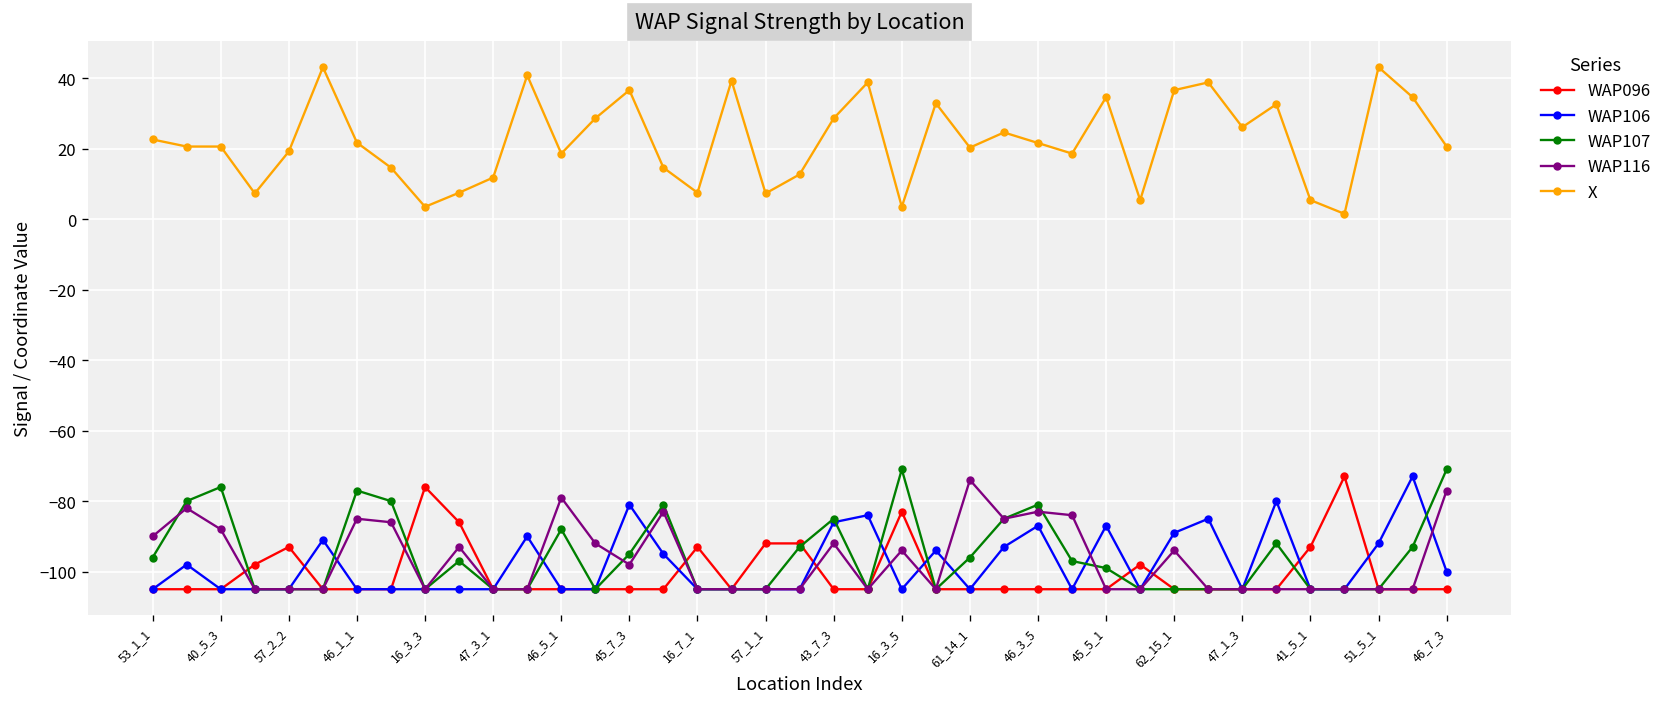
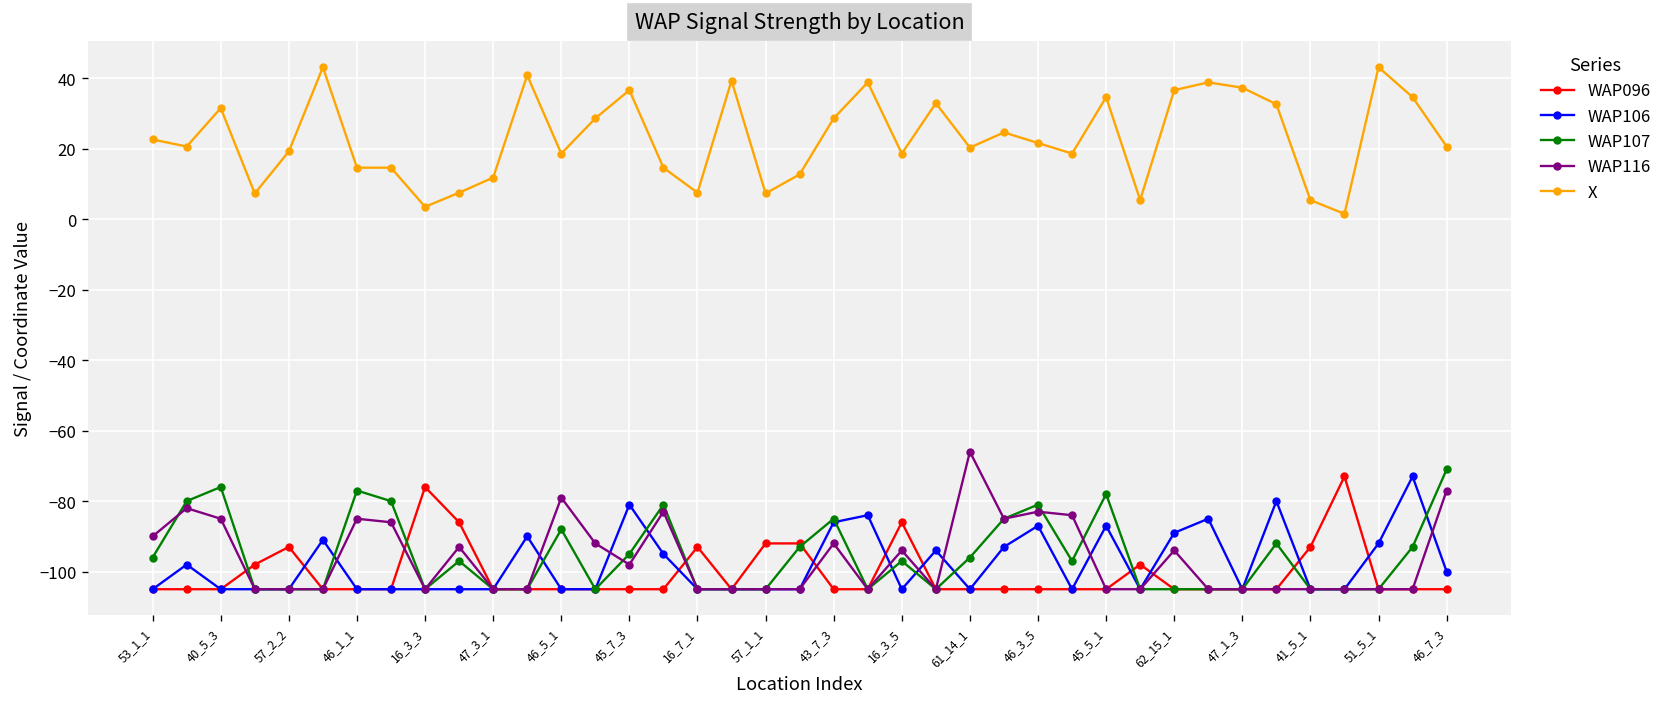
WAP116, 40_5_3: -88 -> -85
X, 40_5_3: 21 -> 32
X, 46_1_1: 22 -> 15
WAP096, 16_3_5: -83 -> -86
WAP107, 16_3_5: -71 -> -97
X, 16_3_5: 4 -> 19
WAP116, 61_14_1: -74 -> -66
WAP107, 45_5_1: -99 -> -78
X, 47_1_3: 26 -> 37
